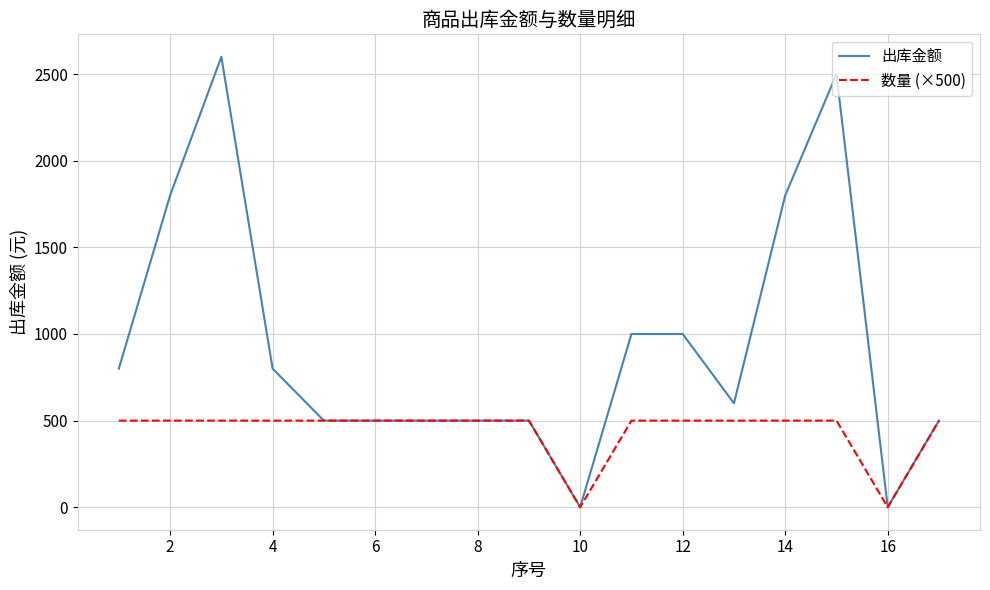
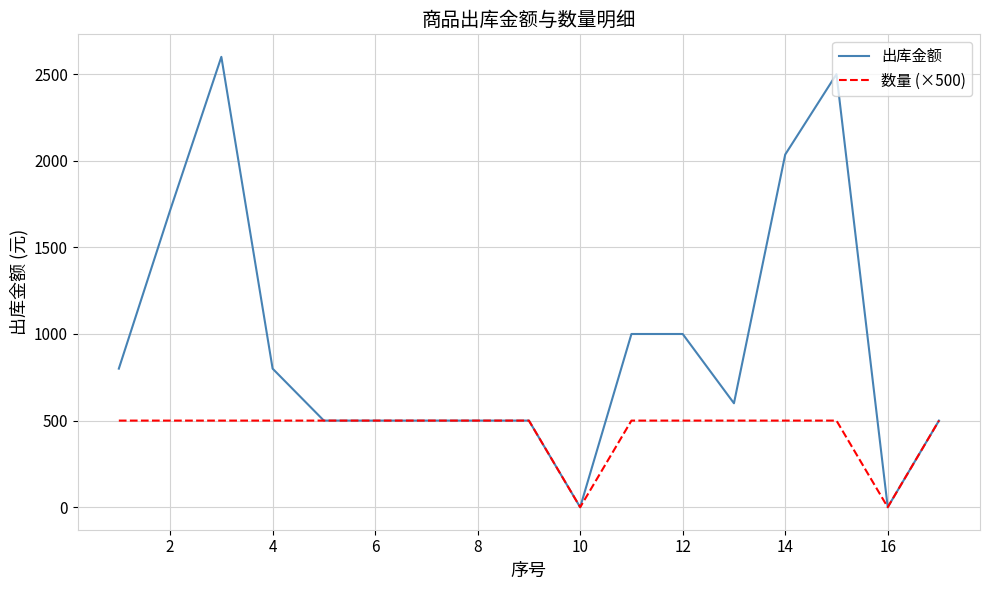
出库金额, 2: 1800 -> 1710
出库金额, 14: 1800 -> 2040
